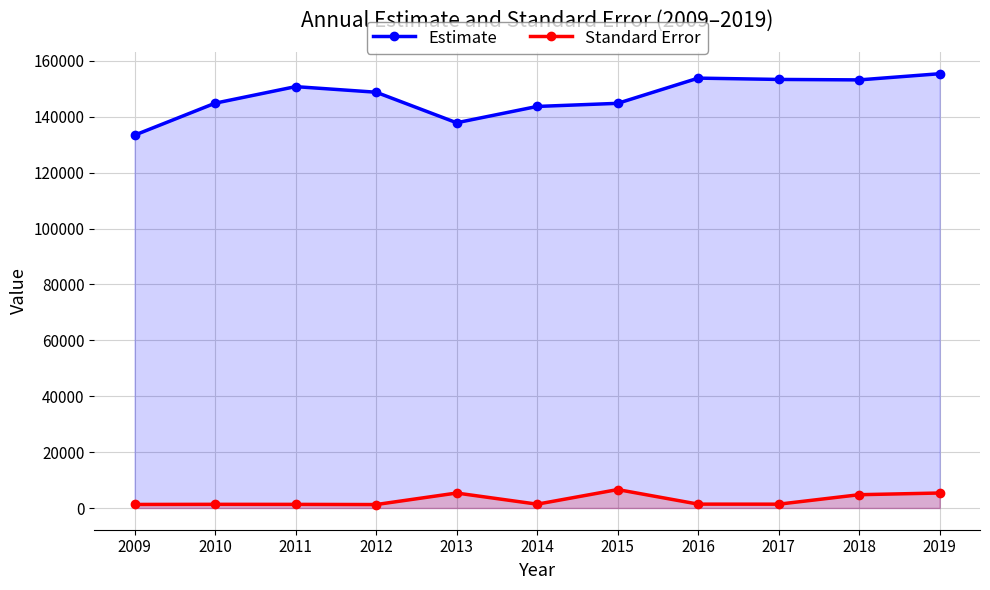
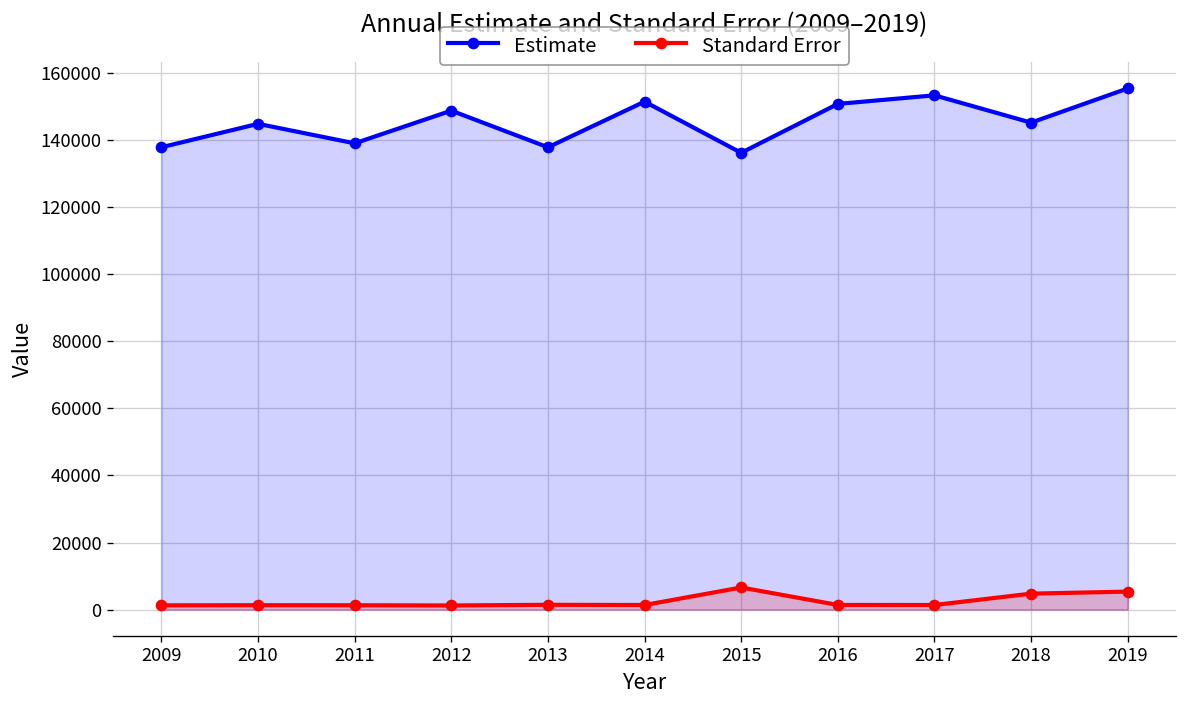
Estimate, 2009: 133000 -> 138000
Estimate, 2011: 151000 -> 139000
Standard Error, 2013: 5000 -> 1000
Estimate, 2014: 144000 -> 151000
Estimate, 2015: 145000 -> 136000
Estimate, 2016: 154000 -> 151000
Estimate, 2018: 153000 -> 145000
